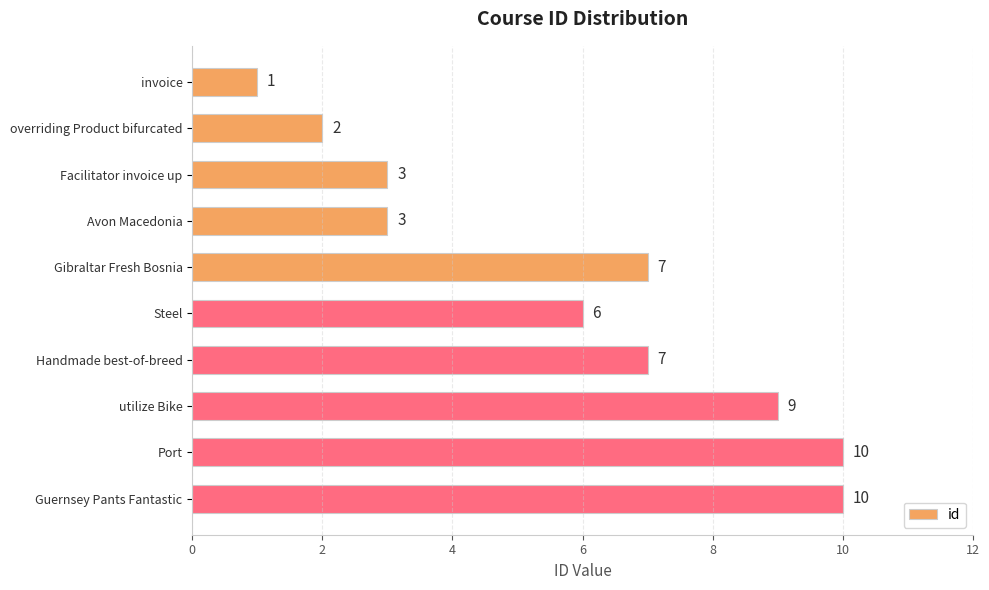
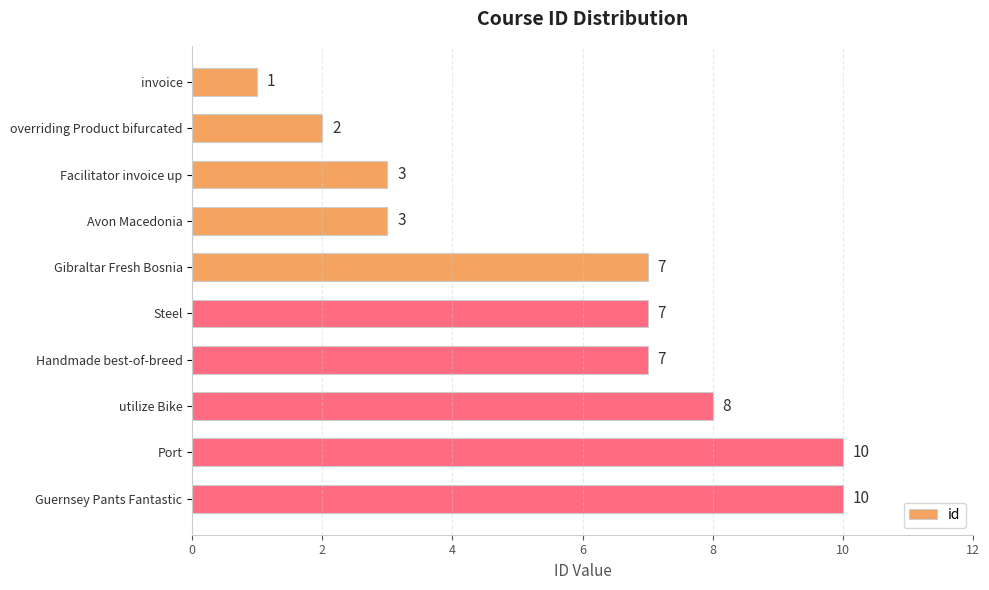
Steel: 6 -> 7
utilize Bike: 9 -> 8
